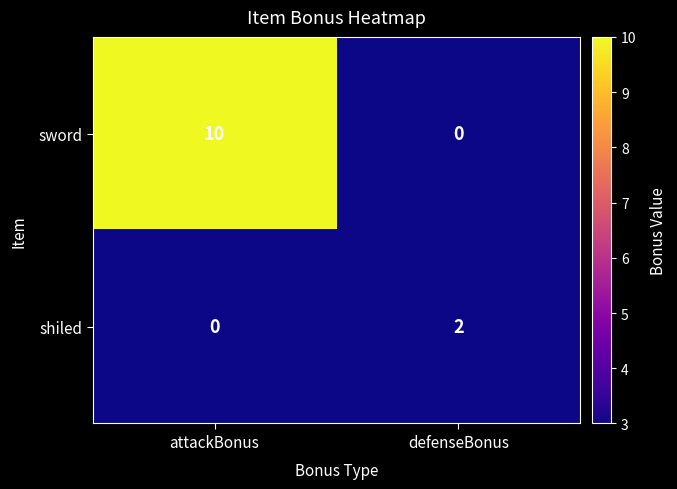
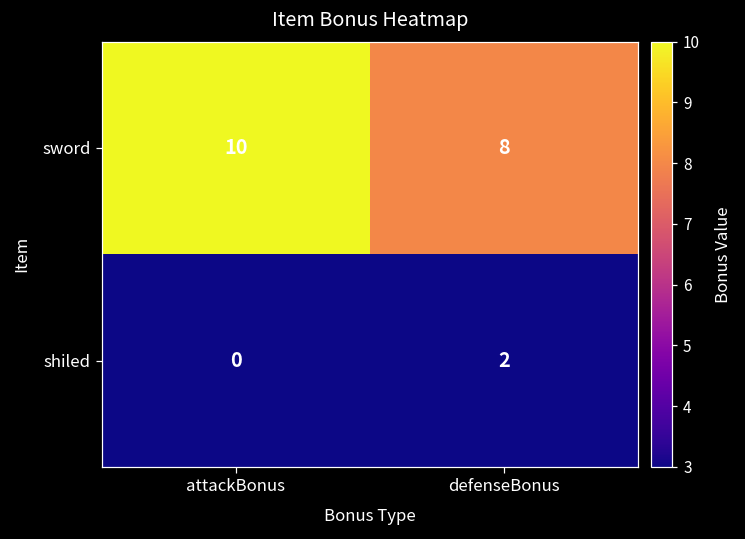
sword, defenseBonus: 0 -> 8
